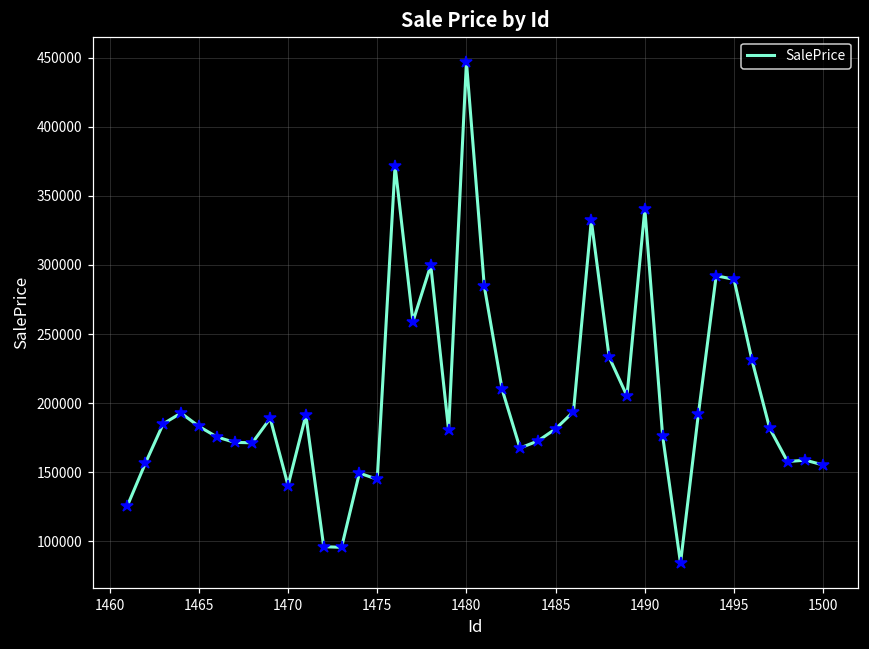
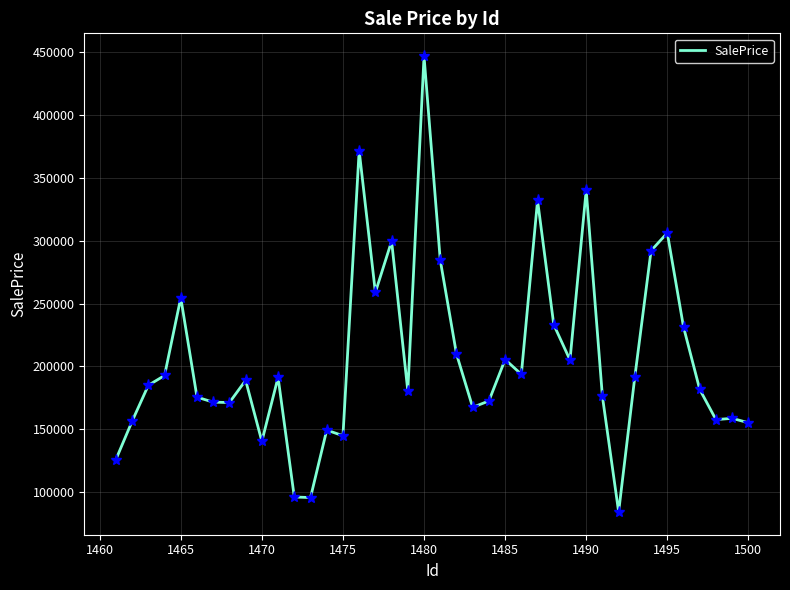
1465: 183000 -> 255000
1485: 181000 -> 206000
1495: 290000 -> 306000
